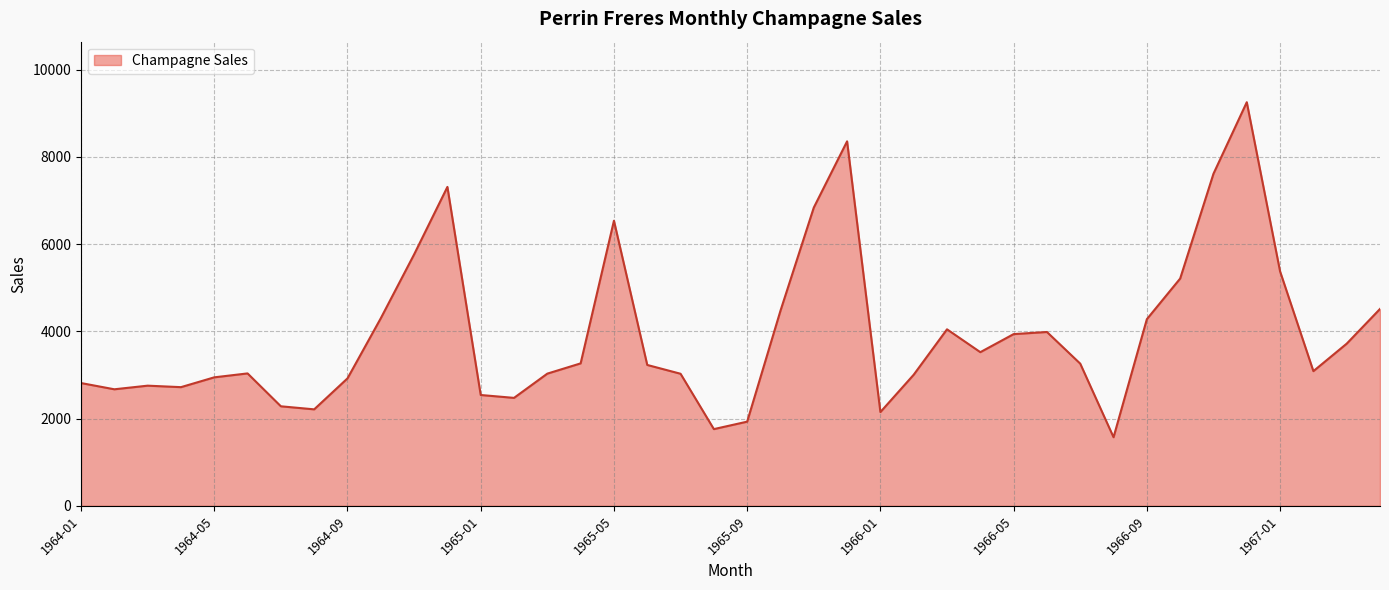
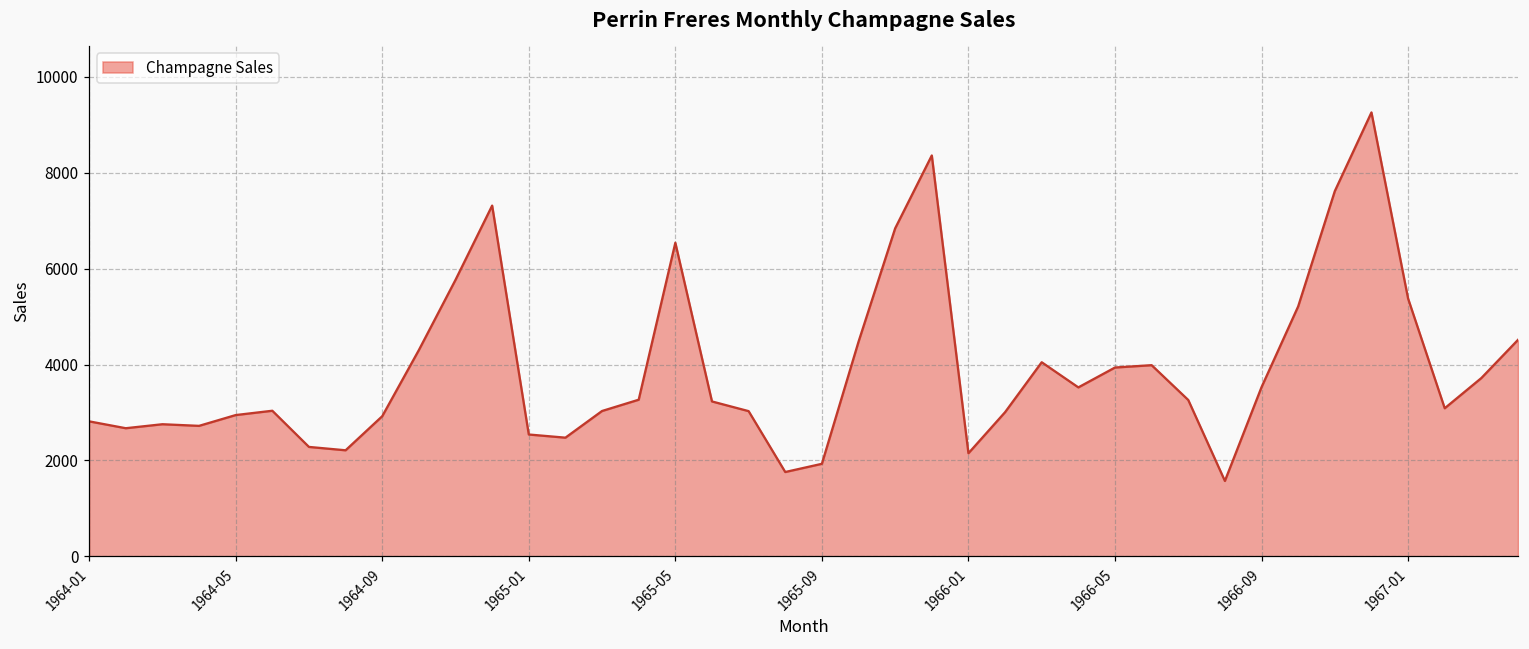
1966-09: 4300 -> 3500
